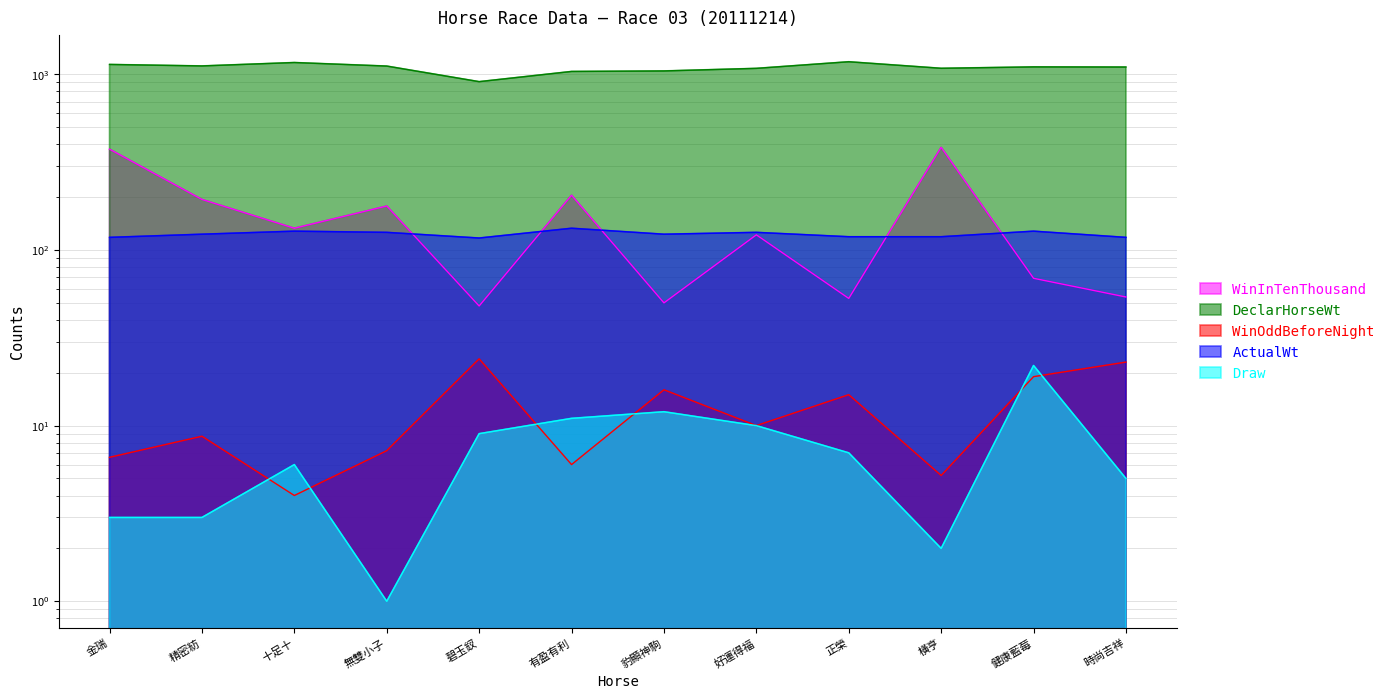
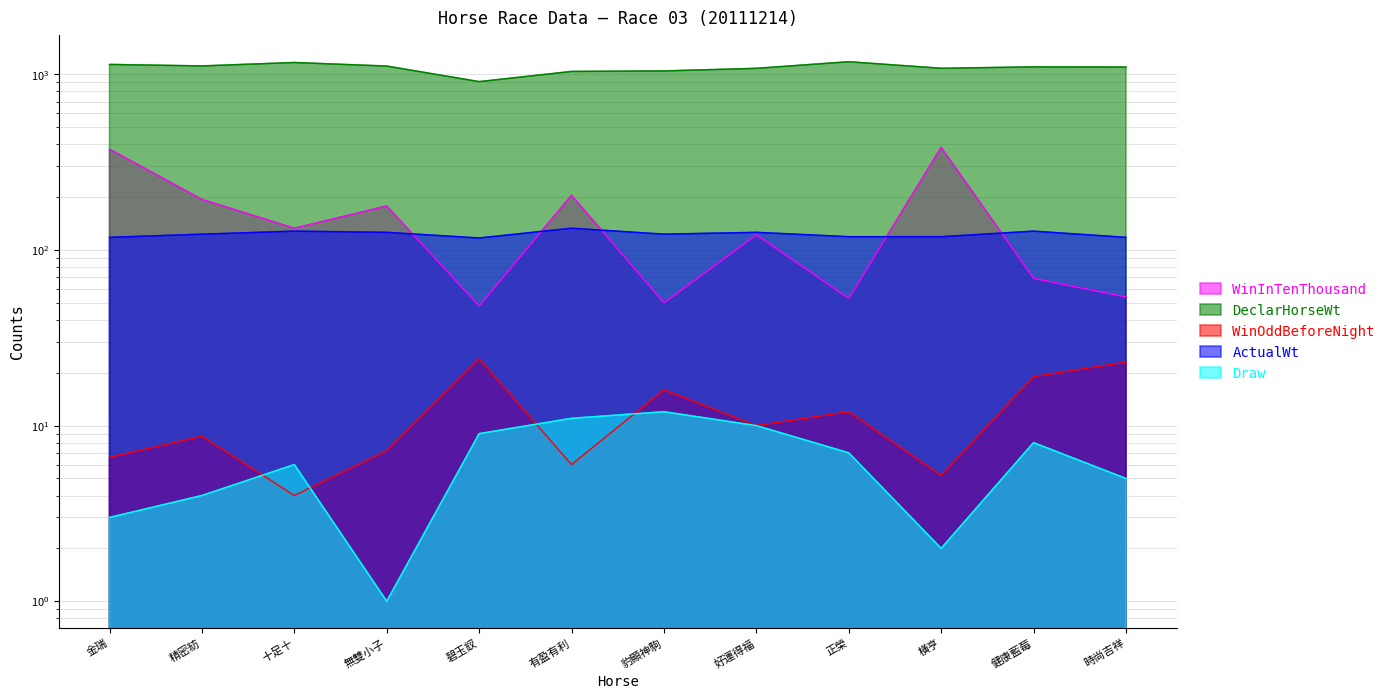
Draw, 精密紡: 3 -> 4
WinOddBeforeNight, 正榮: 15 -> 12
Draw, 健康藍莓: 22 -> 8
